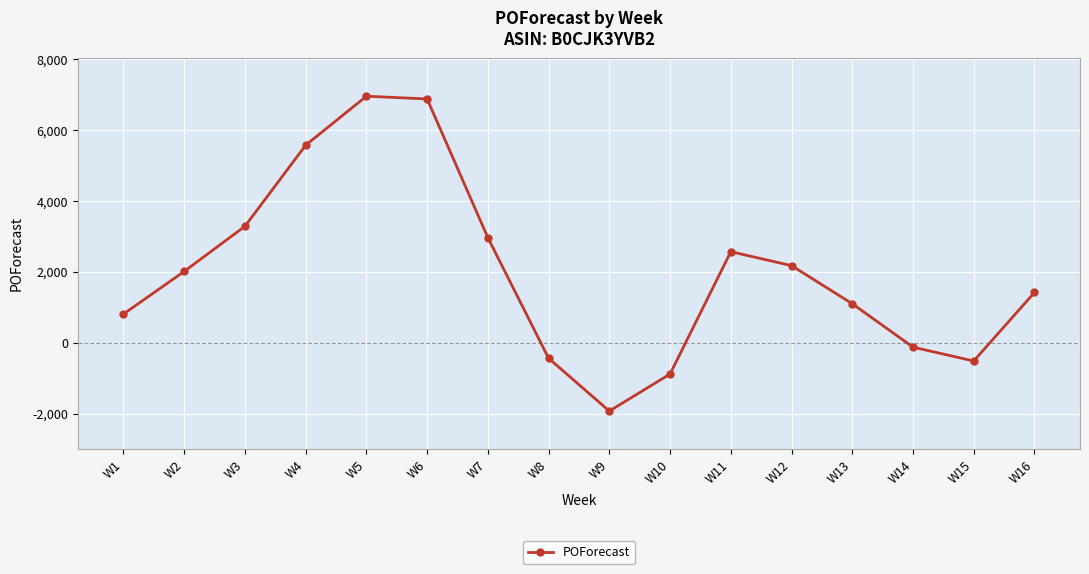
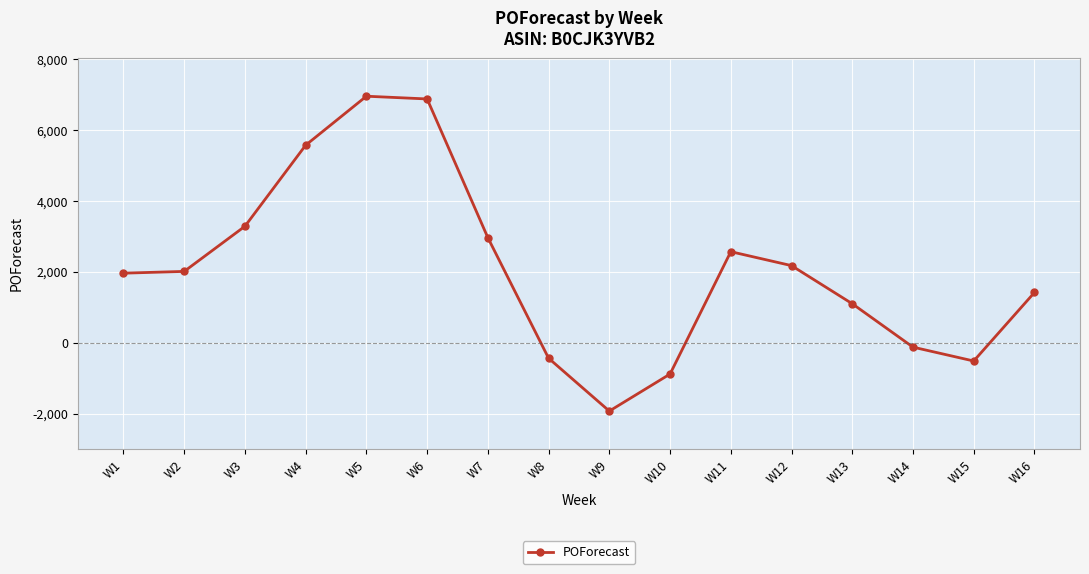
W1: 800 -> 2,000
